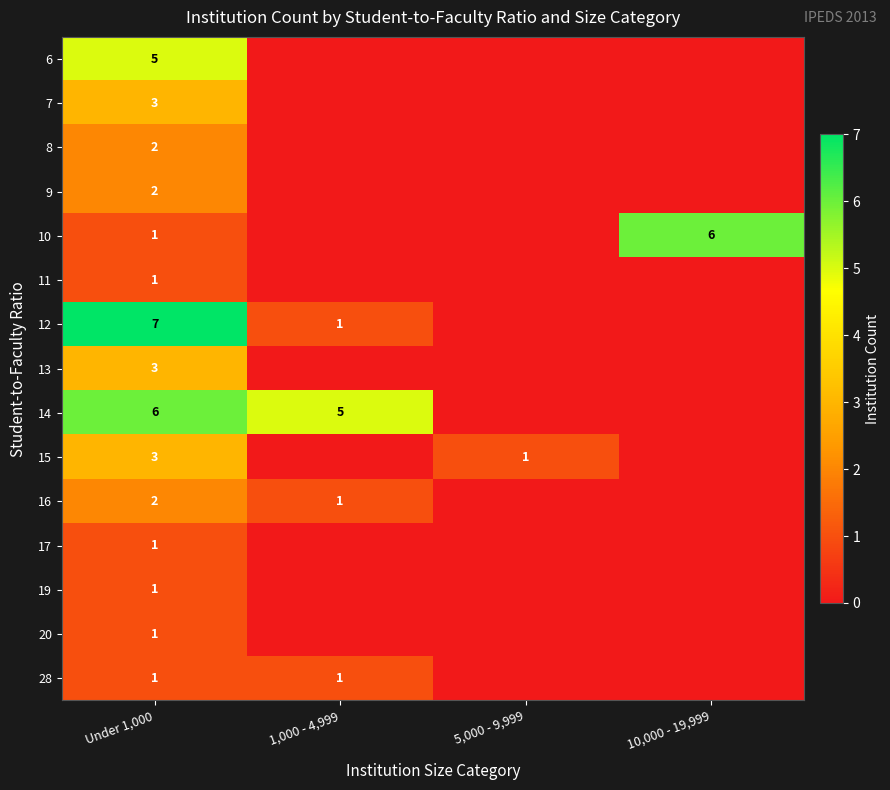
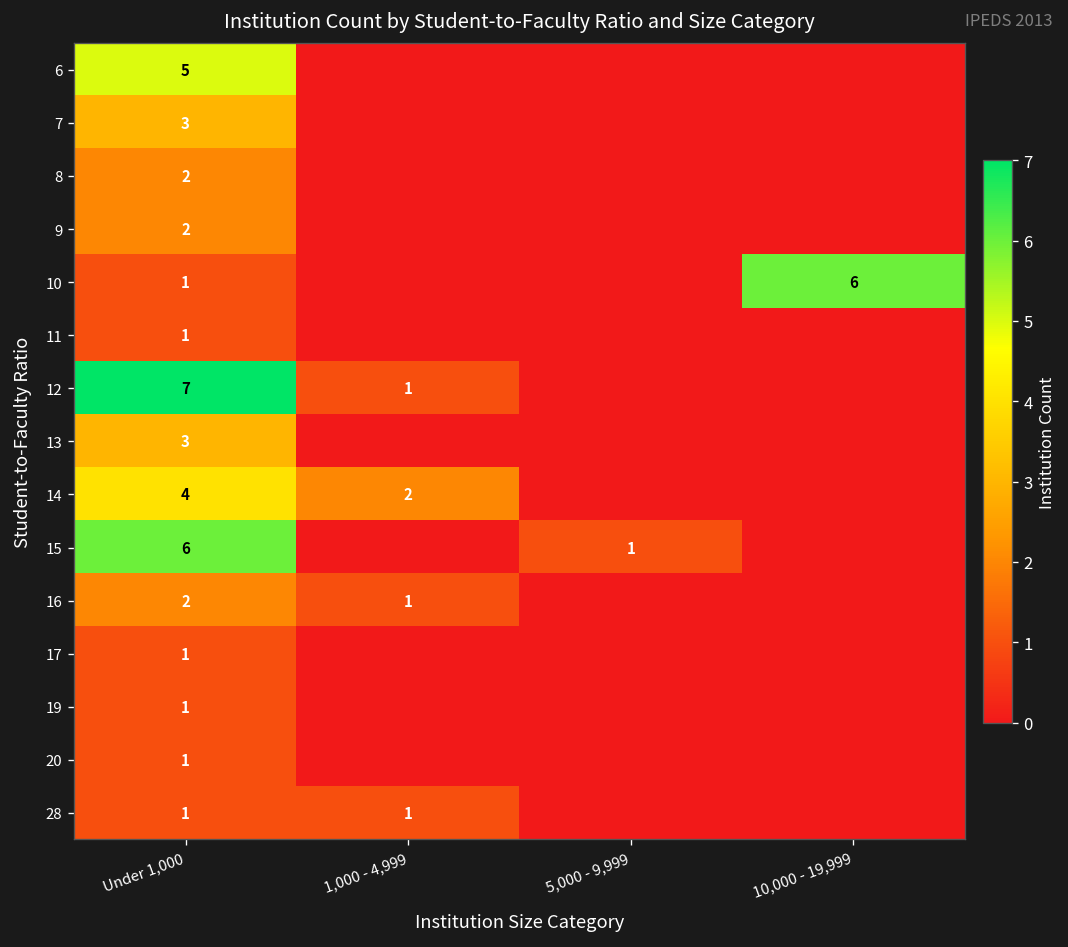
14, Under 1,000: 6 -> 4
14, 1,000 - 4,999: 5 -> 2
15, Under 1,000: 3 -> 6
